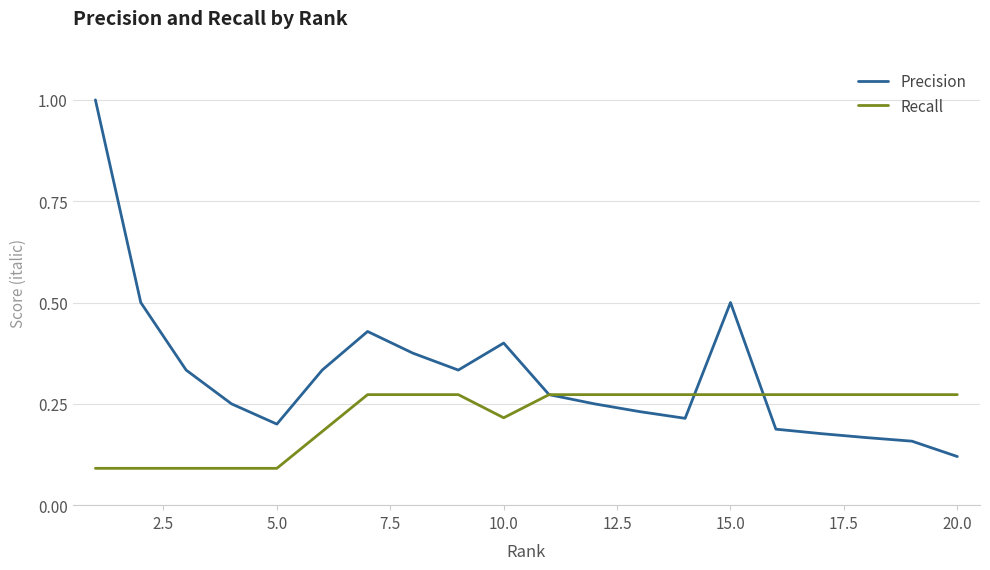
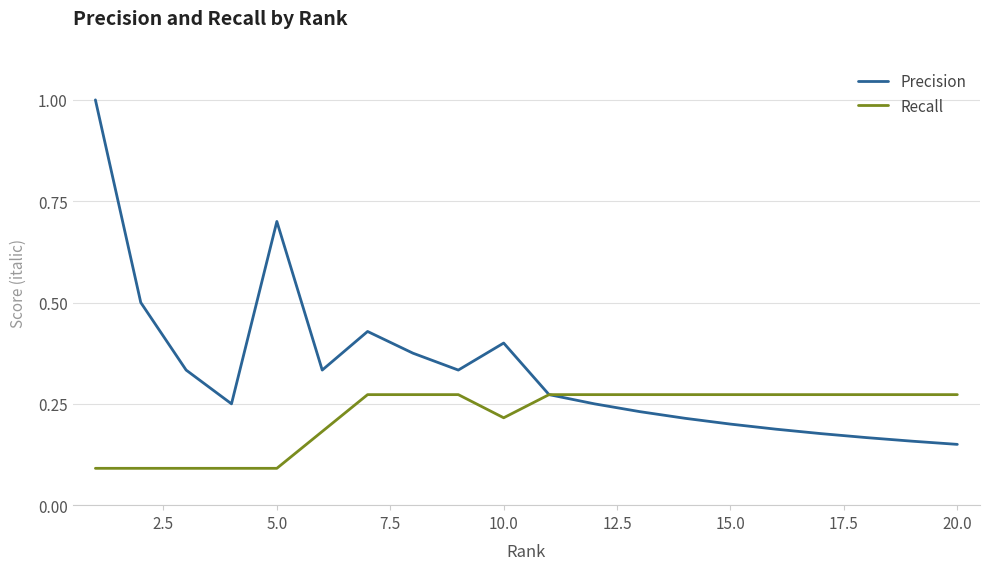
Precision, 5.0: 0.2 -> 0.7
Precision, 15.0: 0.5 -> 0.2
Precision, 20.0: 0.12 -> 0.15
